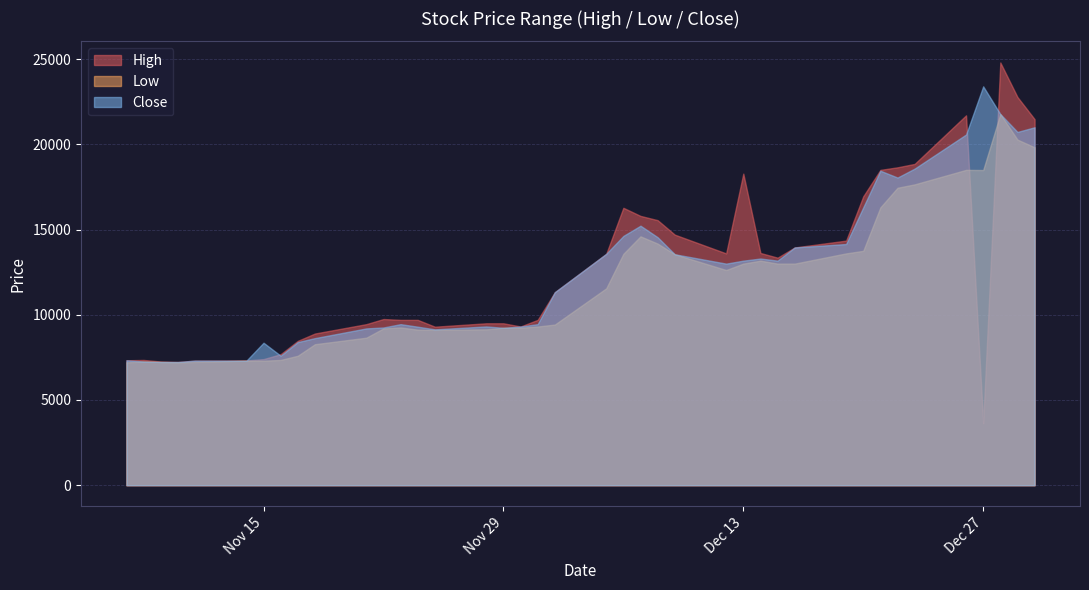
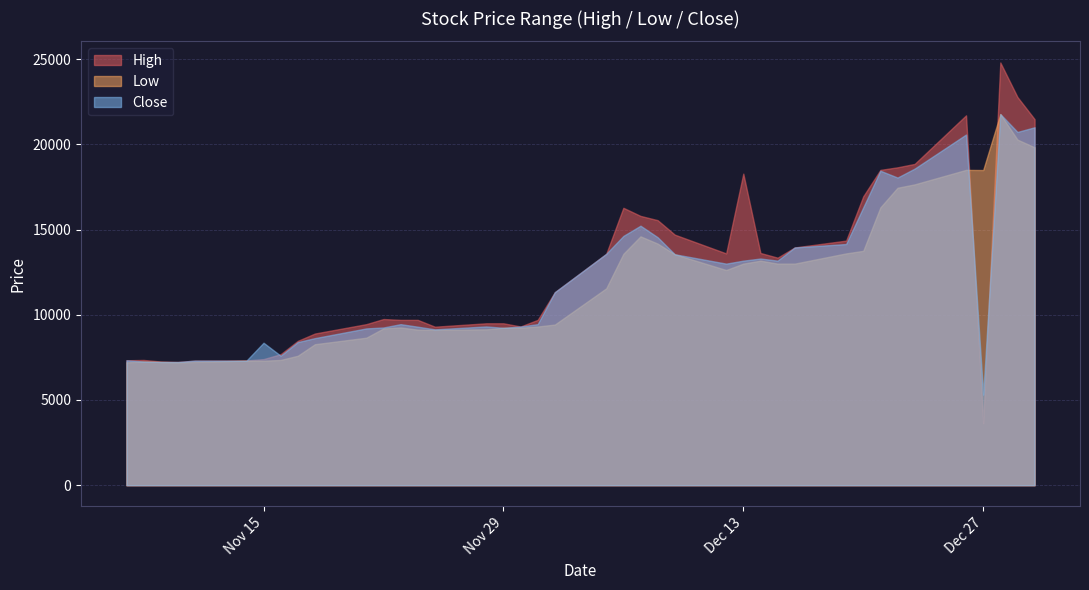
Close, Dec 27: 23400 -> 5300
